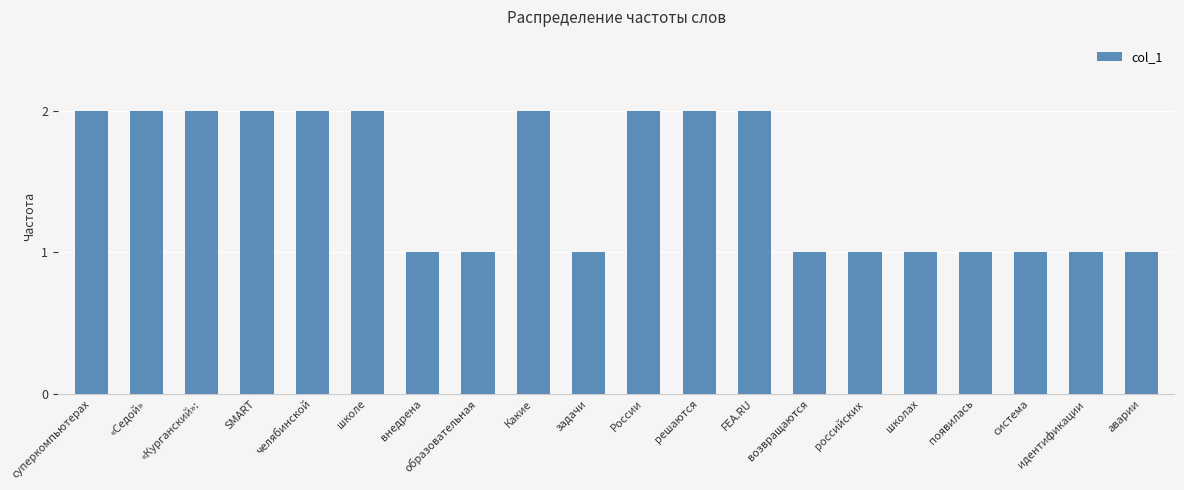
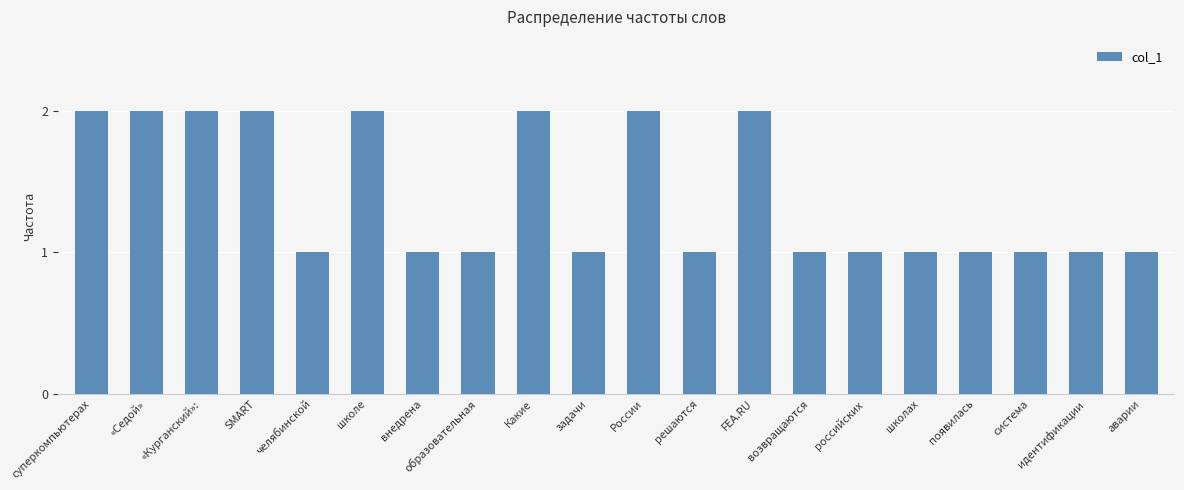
челябинской: 2 -> 1
решаются: 2 -> 1
